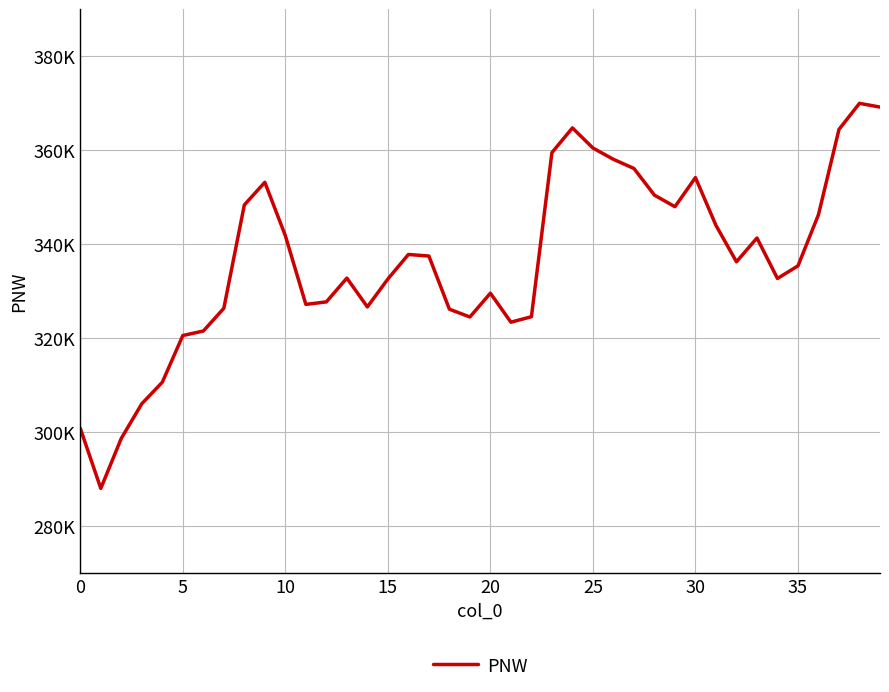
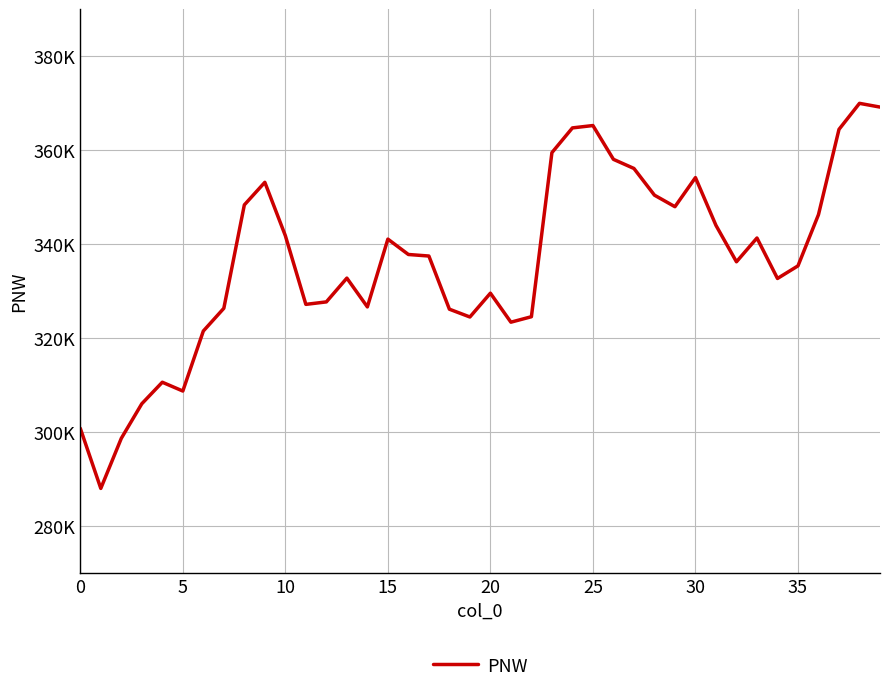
5: 321000 -> 309000
15: 333000 -> 341000
25: 360000 -> 365000
